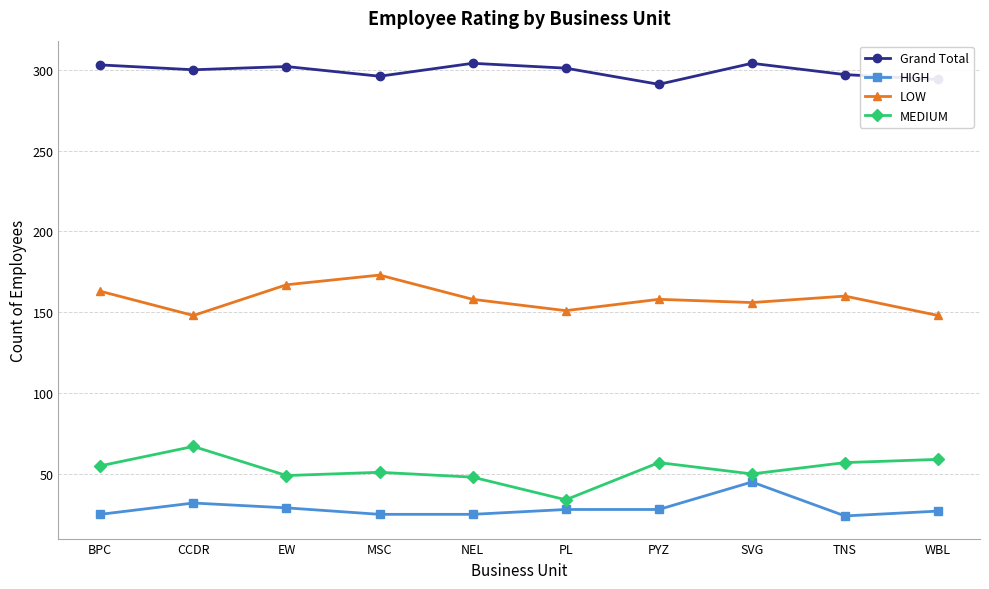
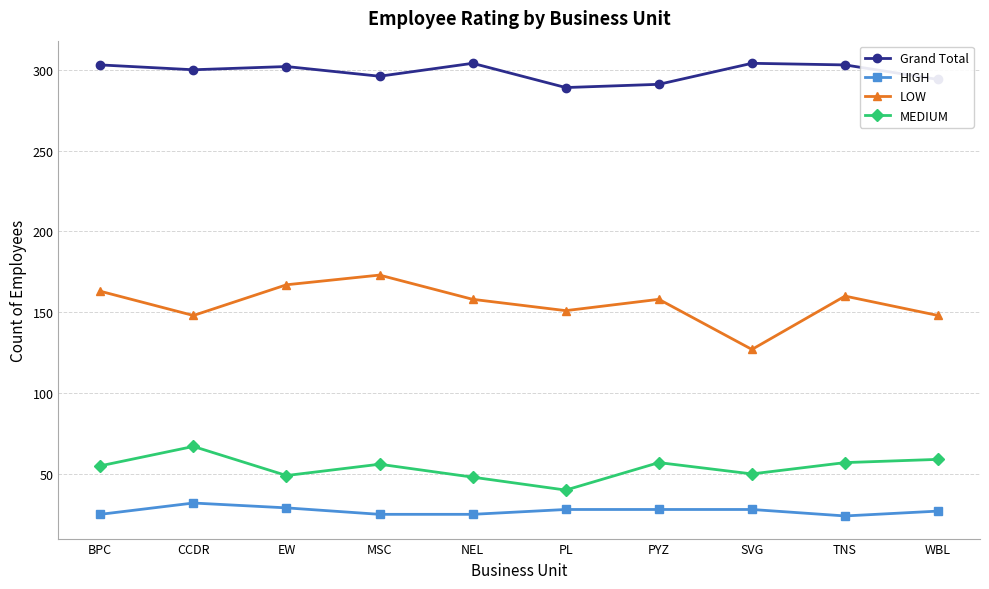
MEDIUM, MSC: 51 -> 56
Grand Total, PL: 301 -> 289
MEDIUM, PL: 34 -> 40
HIGH, SVG: 45 -> 28
LOW, SVG: 156 -> 127
Grand Total, TNS: 297 -> 303
